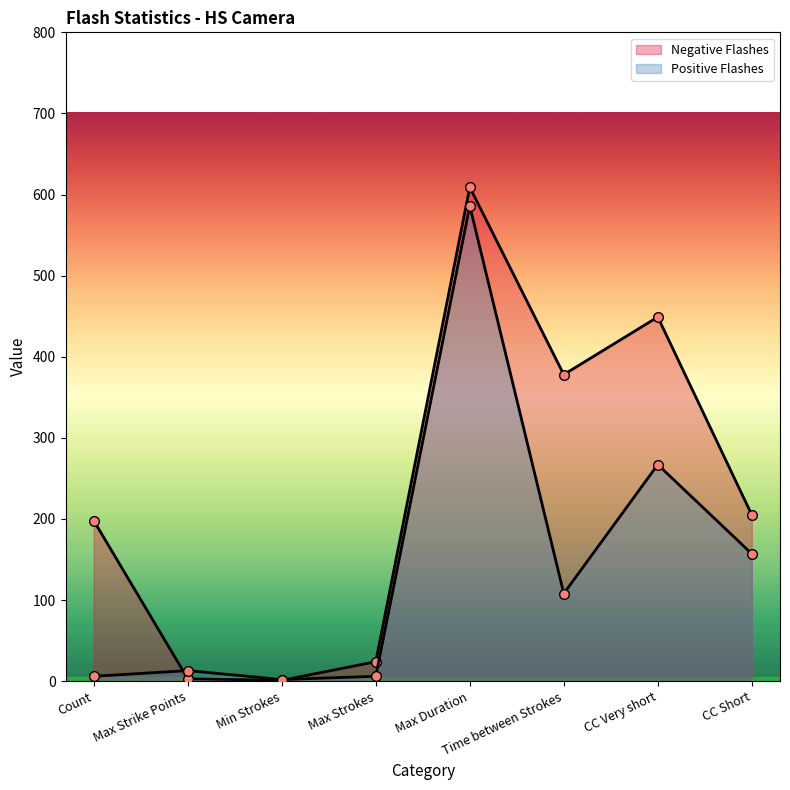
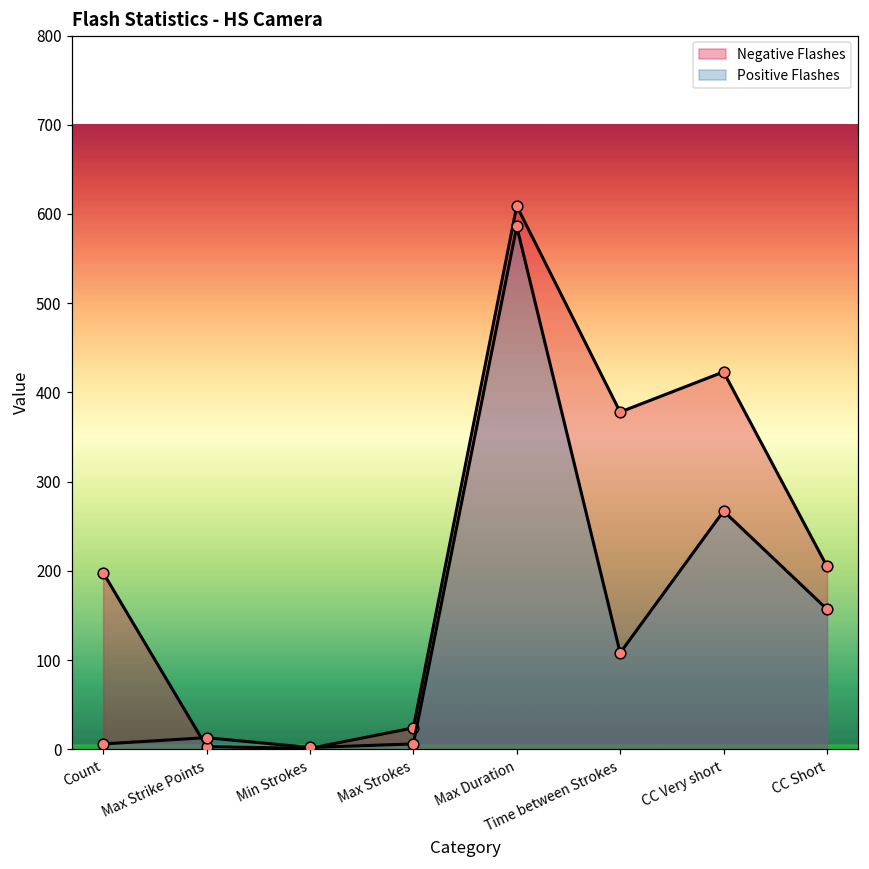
Negative Flashes, CC Very short: 450 -> 420
